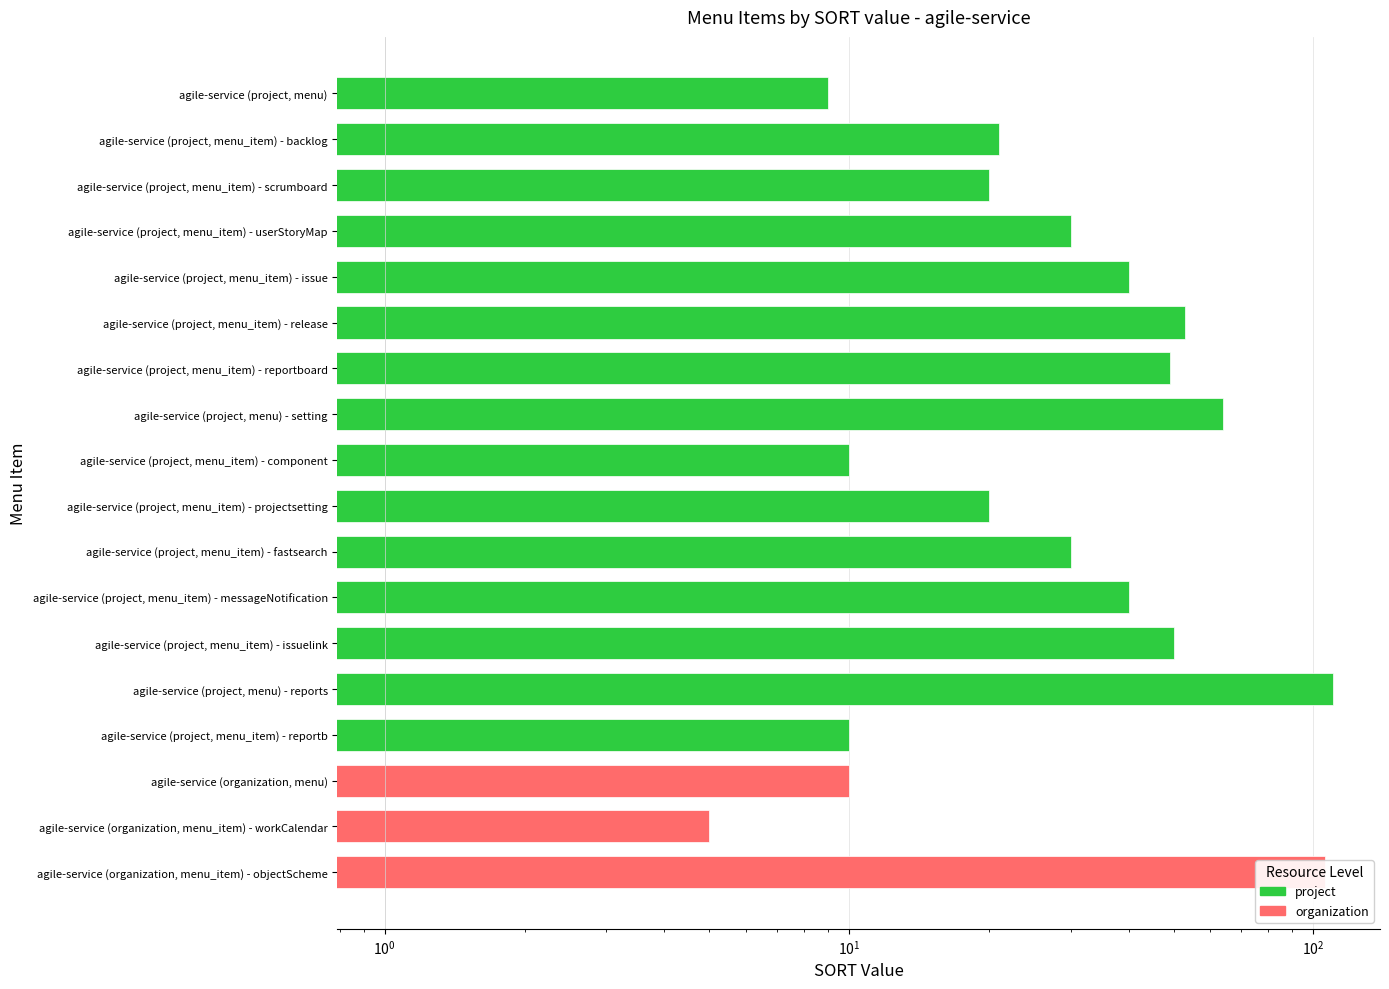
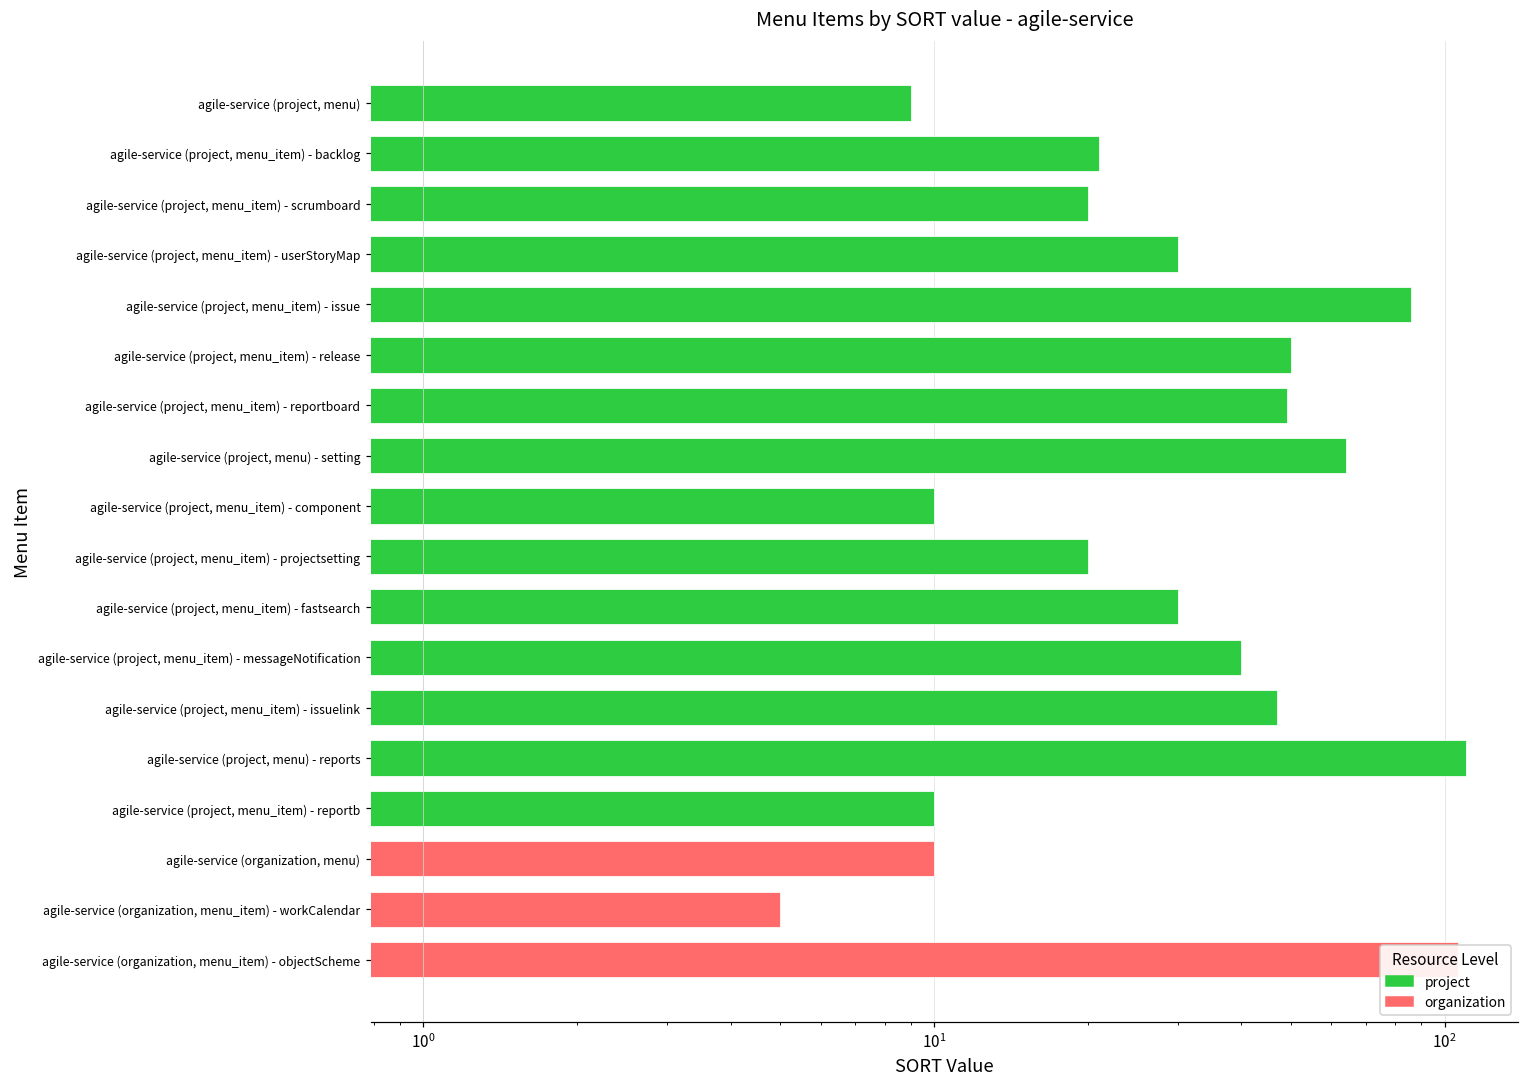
agile-service (project, menu_item) - issue: 40 -> 86
agile-service (project, menu_item) - release: 53 -> 50
agile-service (project, menu_item) - issuelink: 50 -> 47
